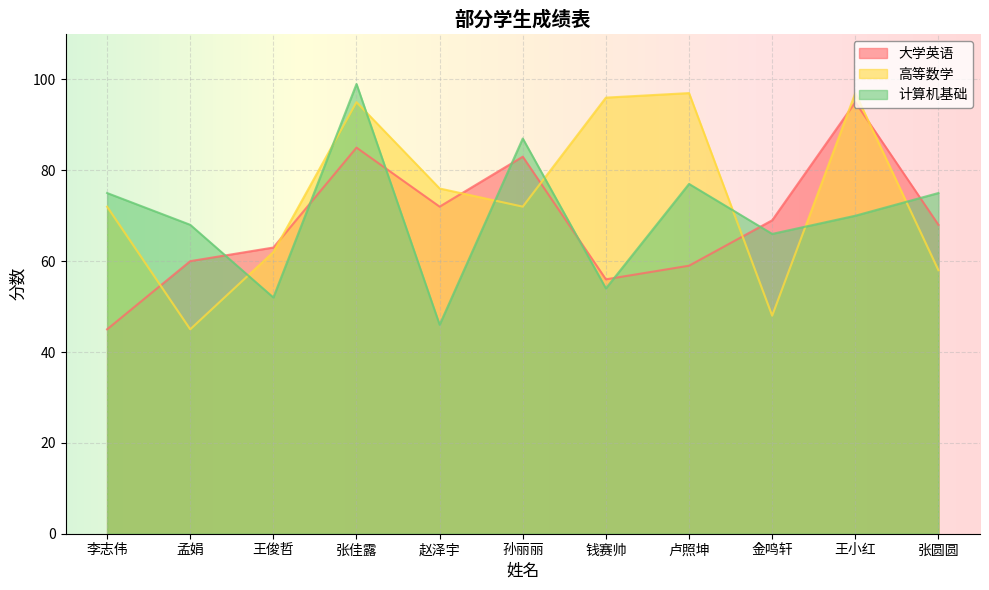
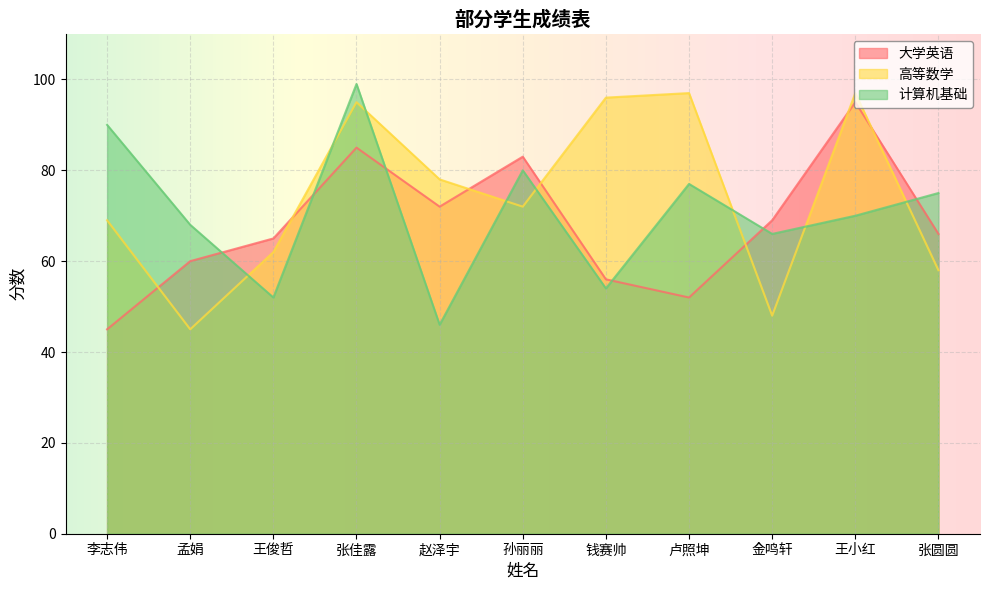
高等数学, 李志伟: 72 -> 69
计算机基础, 李志伟: 75 -> 90
大学英语, 王俊哲: 63 -> 65
高等数学, 赵泽宇: 76 -> 78
计算机基础, 孙丽丽: 87 -> 80
大学英语, 卢照坤: 59 -> 52
大学英语, 张圆圆: 68 -> 66
